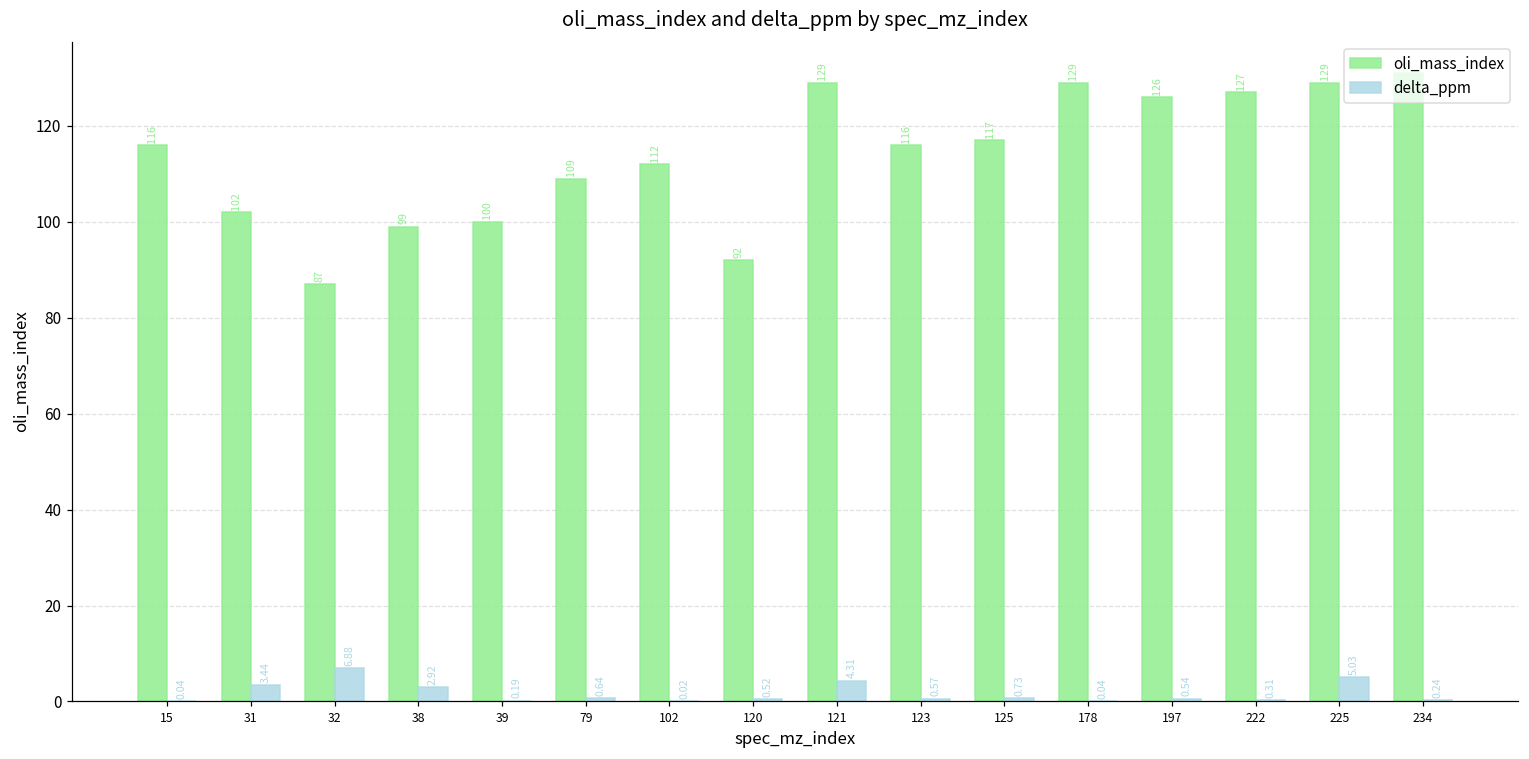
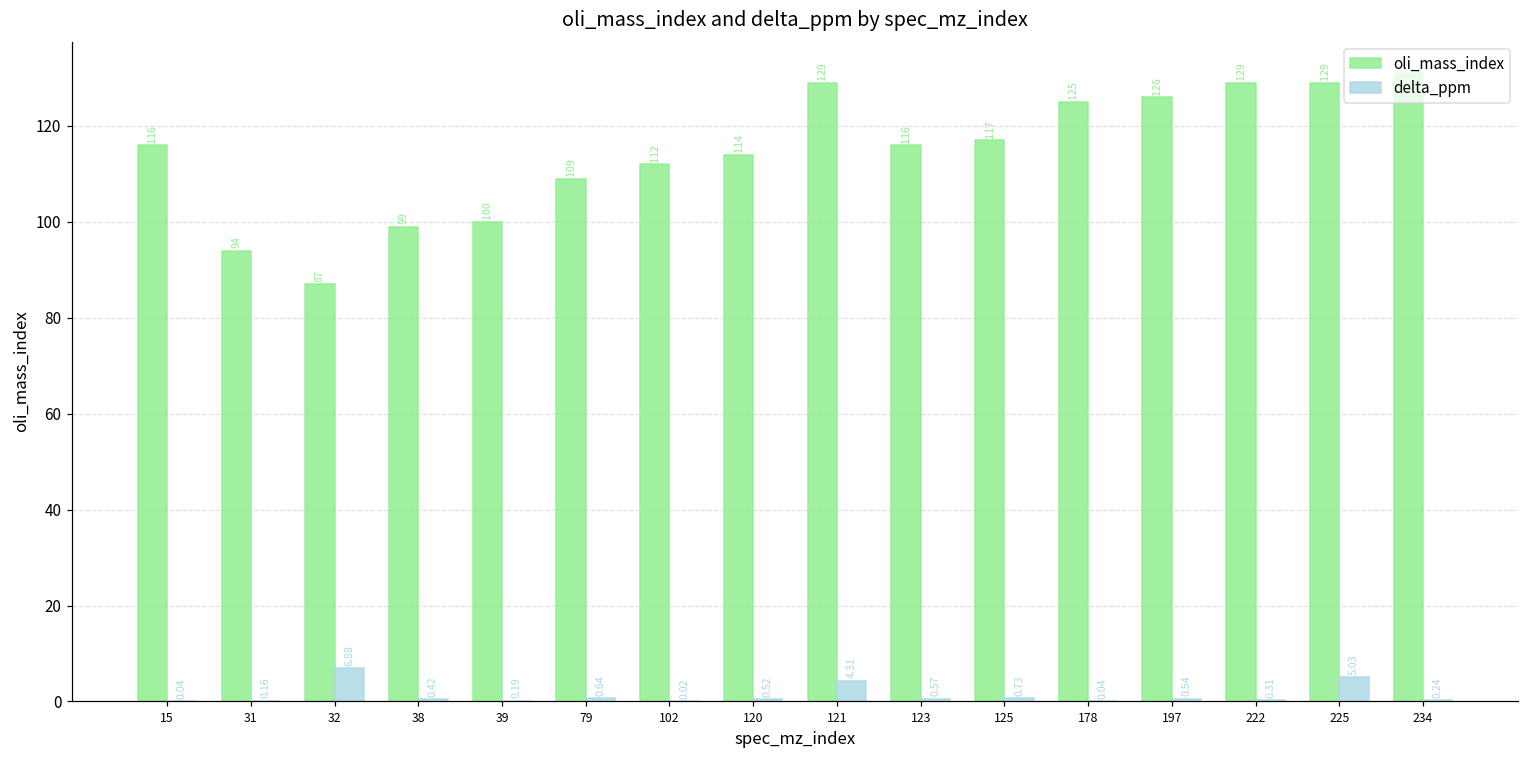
oli_mass_index, 31: 102 -> 94
delta_ppm, 31: 3.44 -> 0.16
delta_ppm, 38: 2.92 -> 0.42
oli_mass_index, 120: 92 -> 114
oli_mass_index, 178: 129 -> 125
oli_mass_index, 222: 127 -> 129
